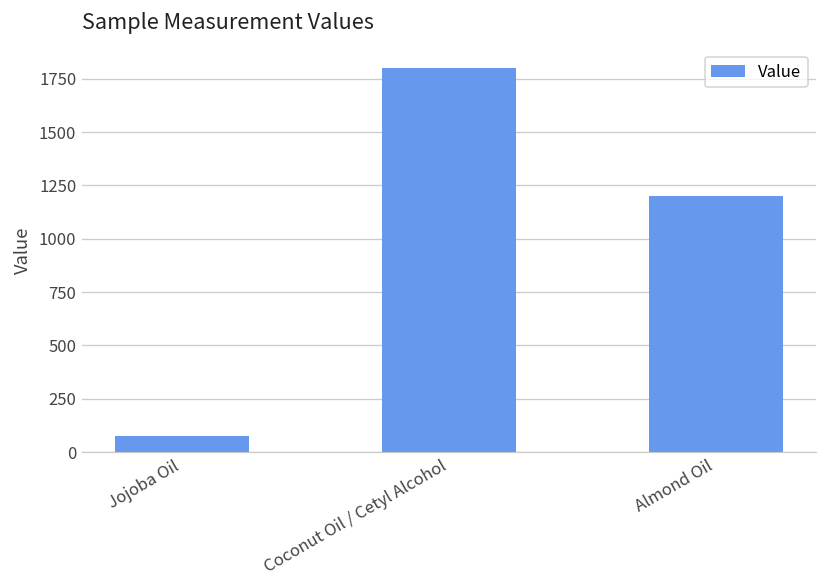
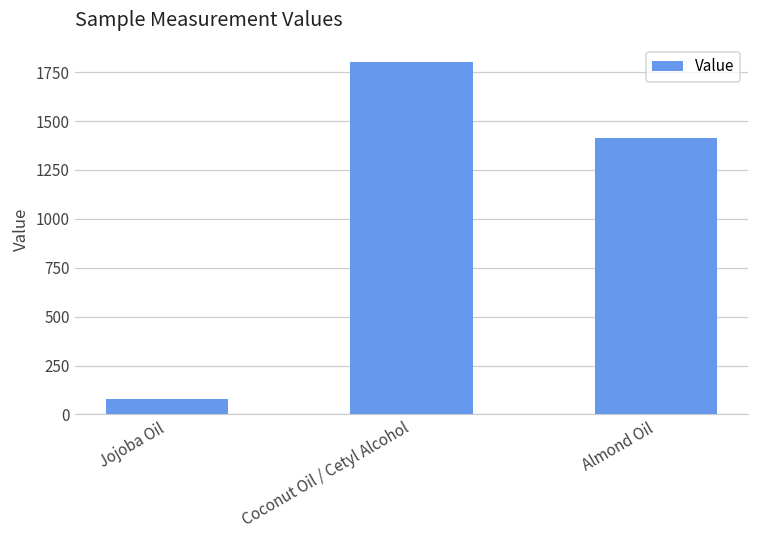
Almond Oil: 1200 -> 1410
